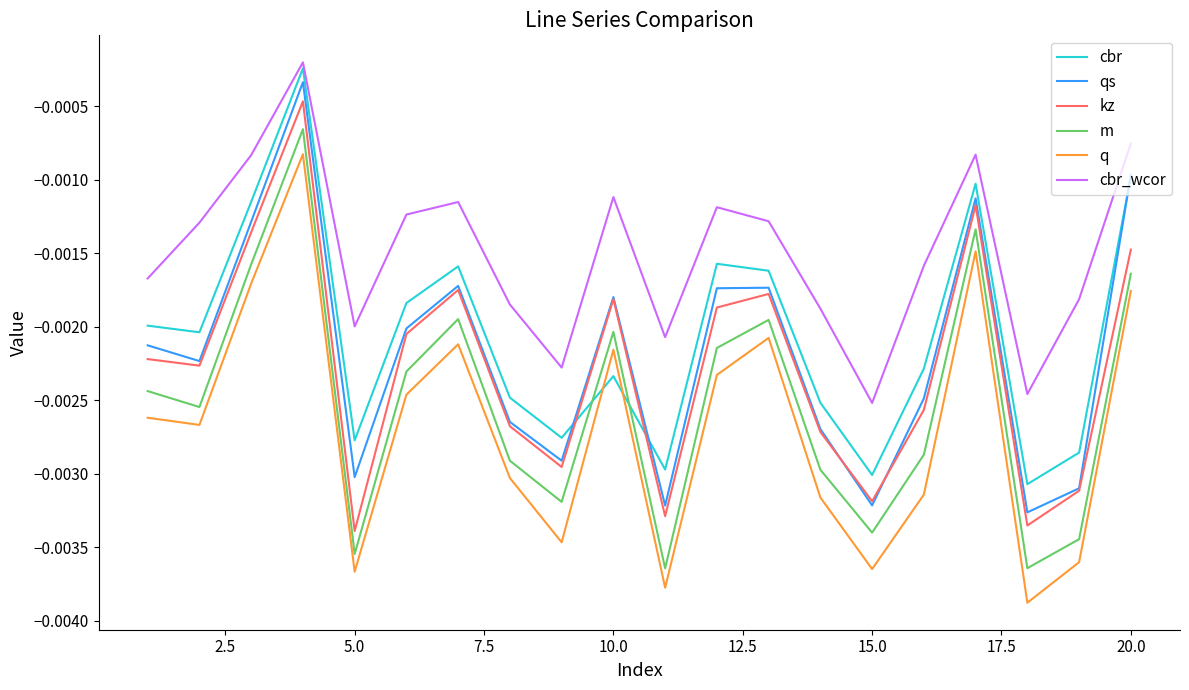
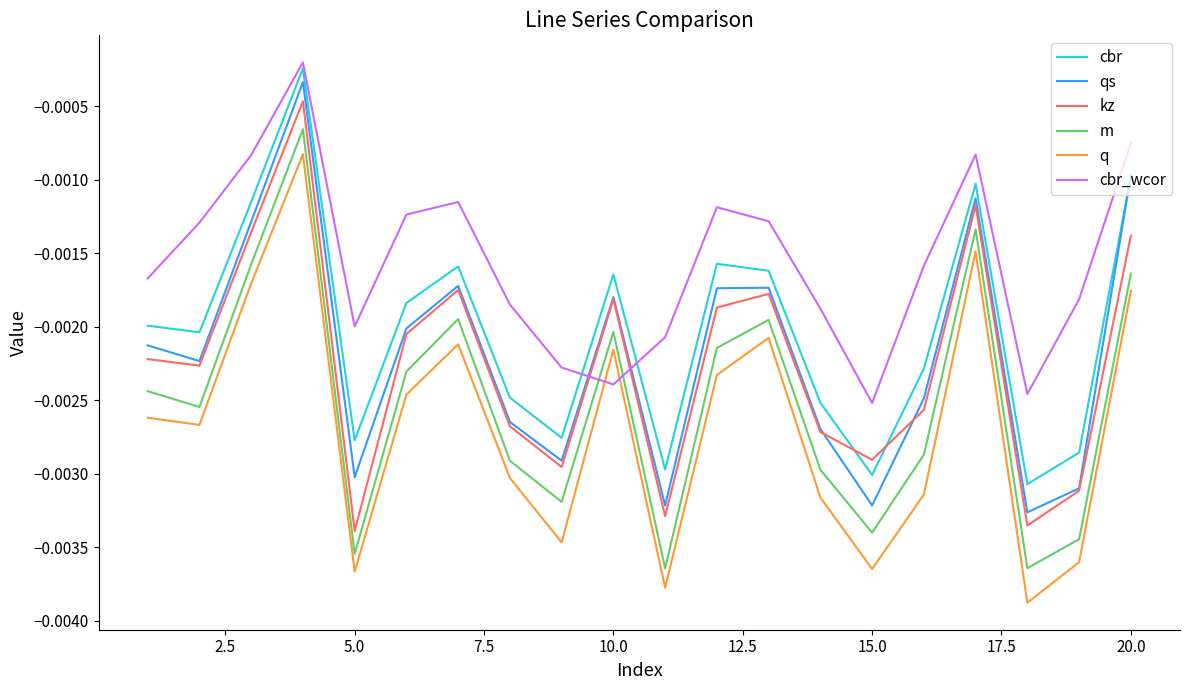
cbr, 10.0: -0.00234 -> -0.00164
cbr_wcor, 10.0: -0.00112 -> -0.00239
kz, 15.0: -0.00319 -> -0.00291
kz, 20.0: -0.00147 -> -0.00138
